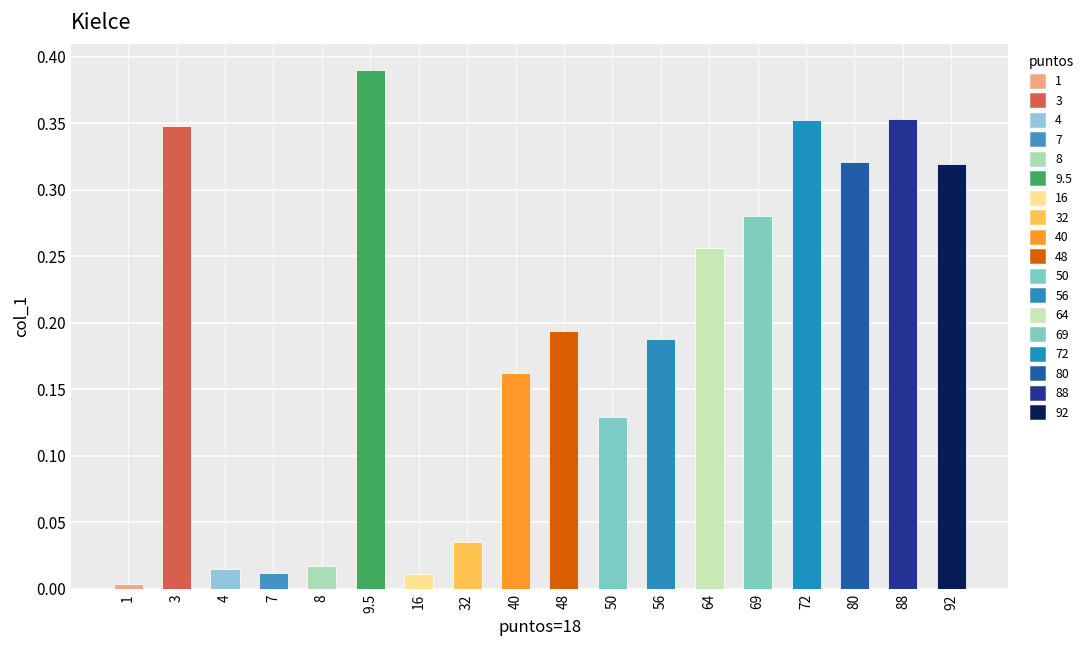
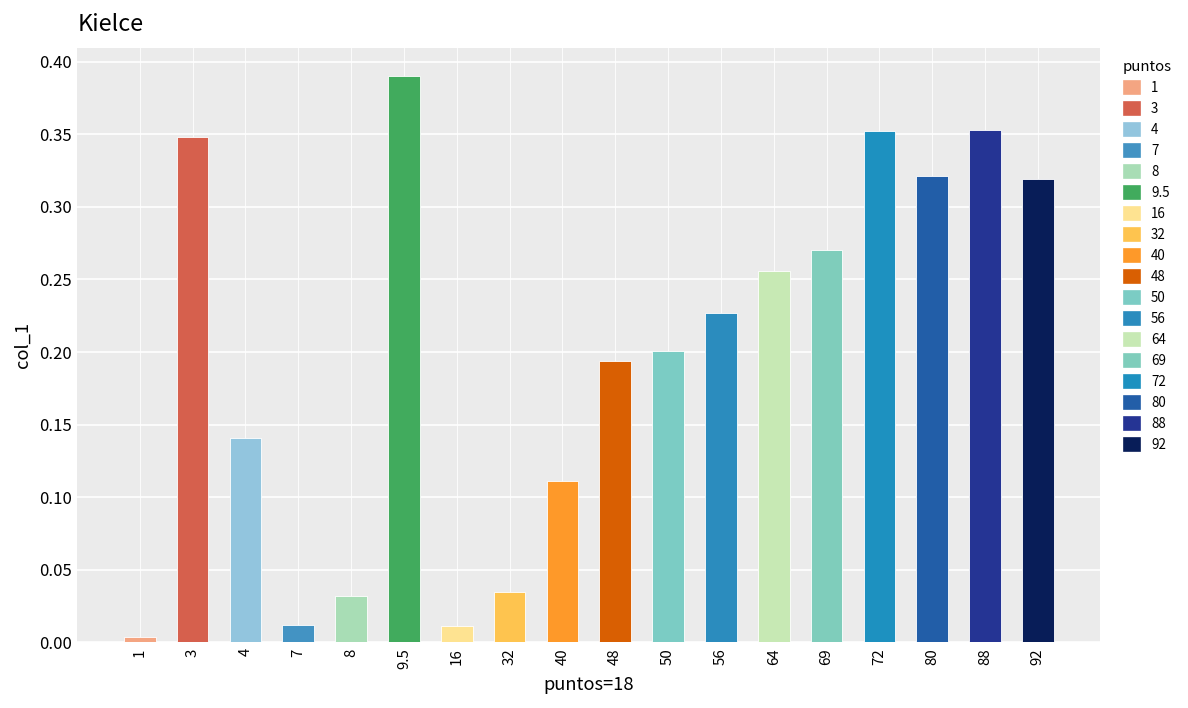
4: 0.015 -> 0.141
8: 0.017 -> 0.032
40: 0.162 -> 0.111
50: 0.129 -> 0.201
56: 0.188 -> 0.227
69: 0.28 -> 0.27
